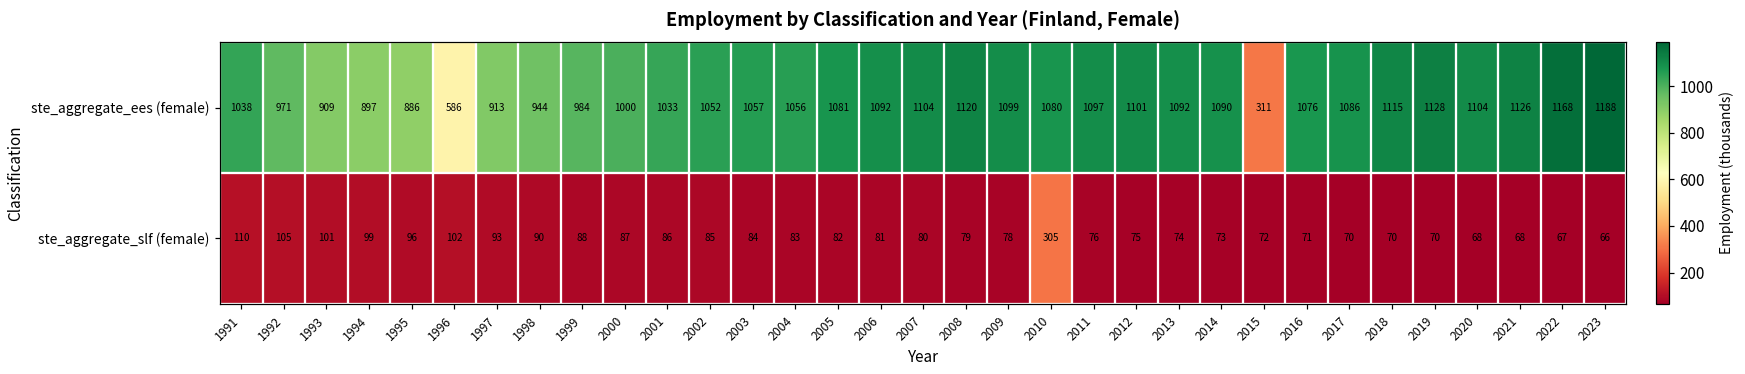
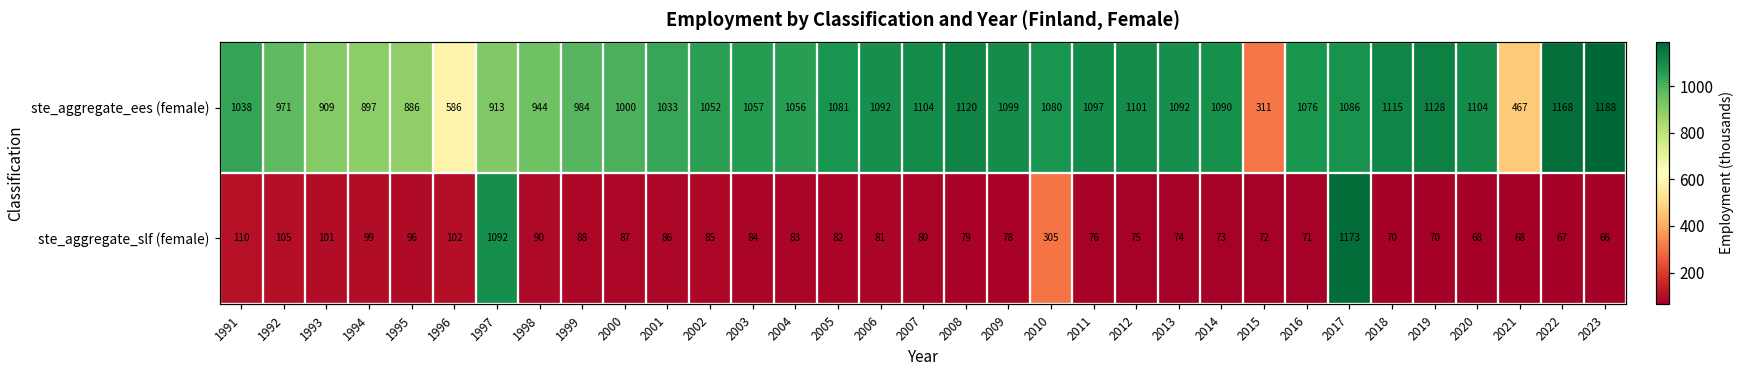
ste_aggregate_ees (female), 2021: 1126 -> 467
ste_aggregate_slf (female), 1997: 93 -> 1092
ste_aggregate_slf (female), 2017: 70 -> 1173
